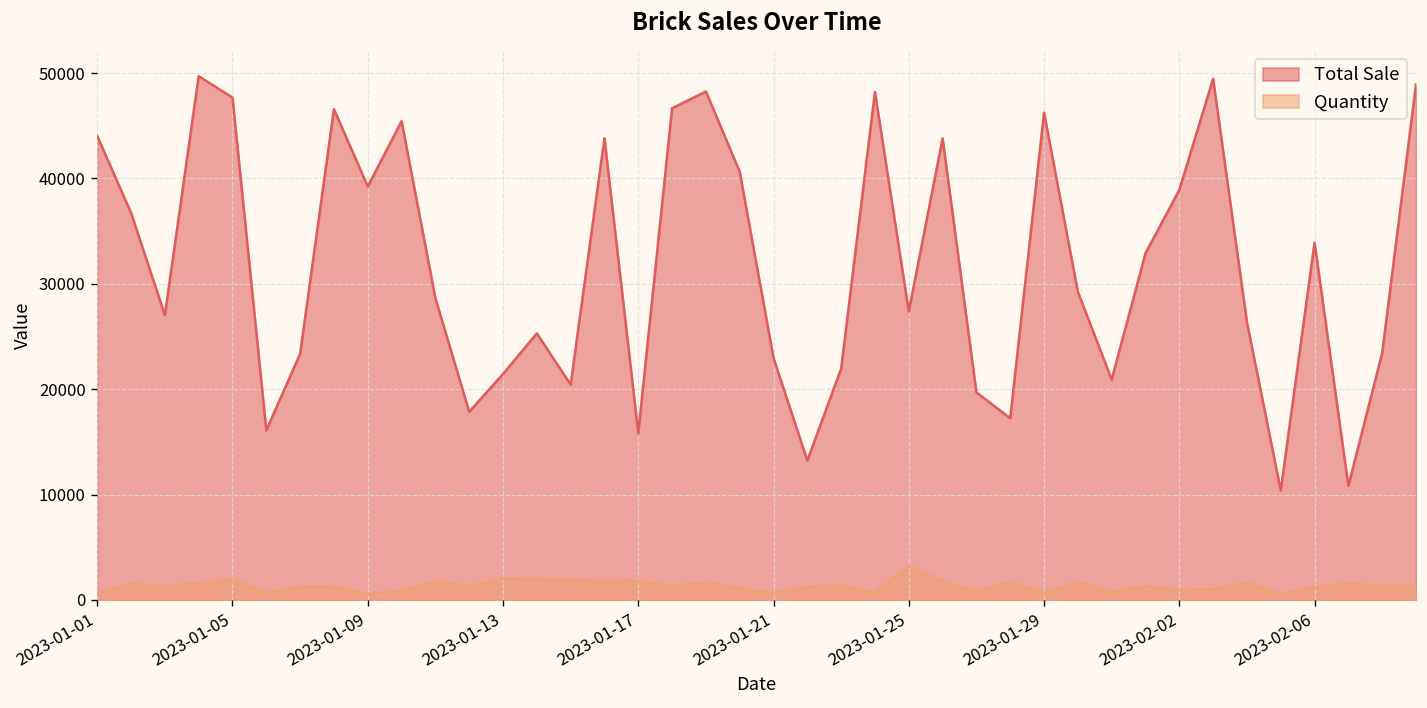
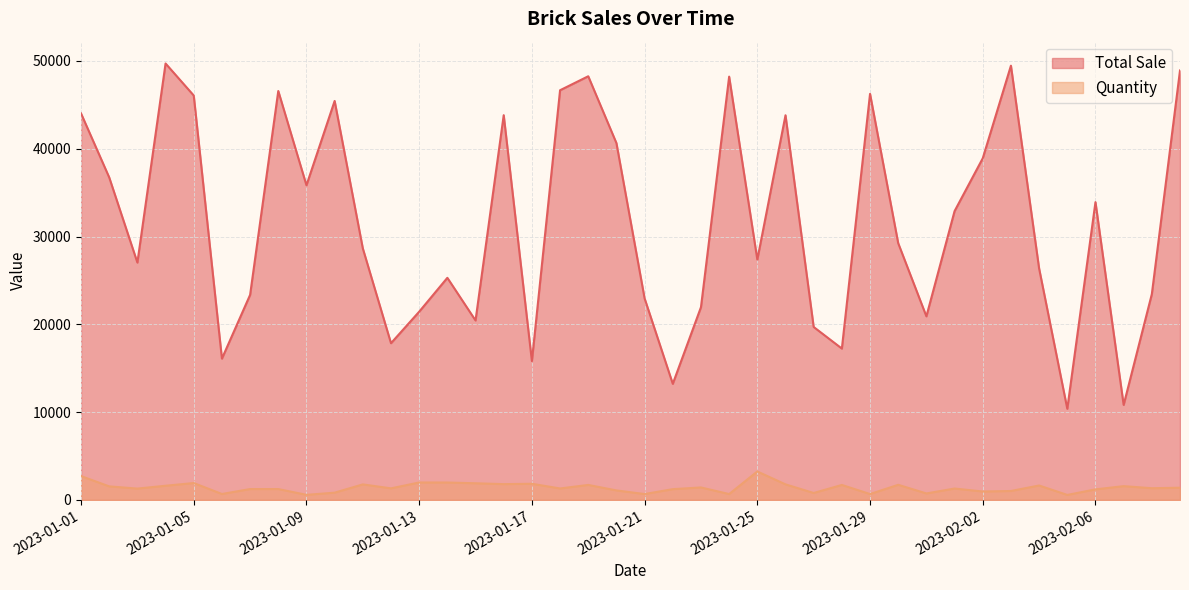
Quantity, 2023-01-01: 1000 -> 3000
Total Sale, 2023-01-05: 48000 -> 46000
Total Sale, 2023-01-09: 39000 -> 36000
